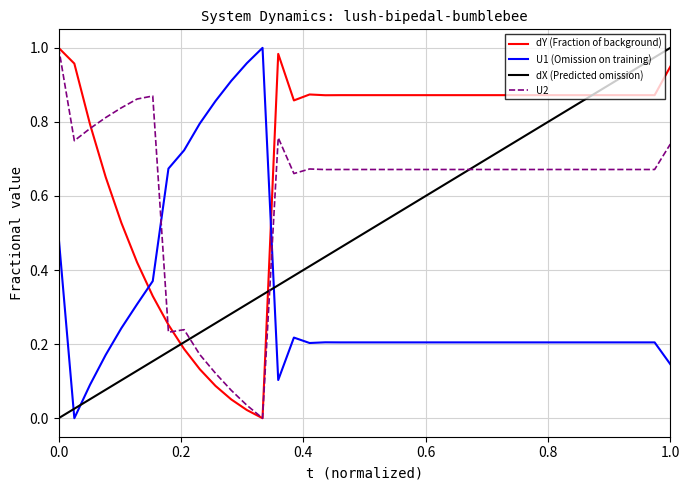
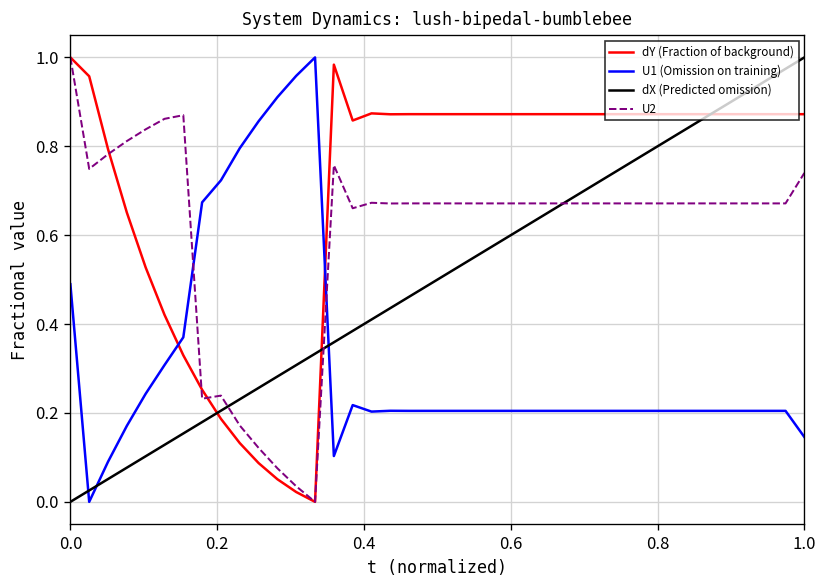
dY (Fraction of background), 1.0: 0.95 -> 0.87
